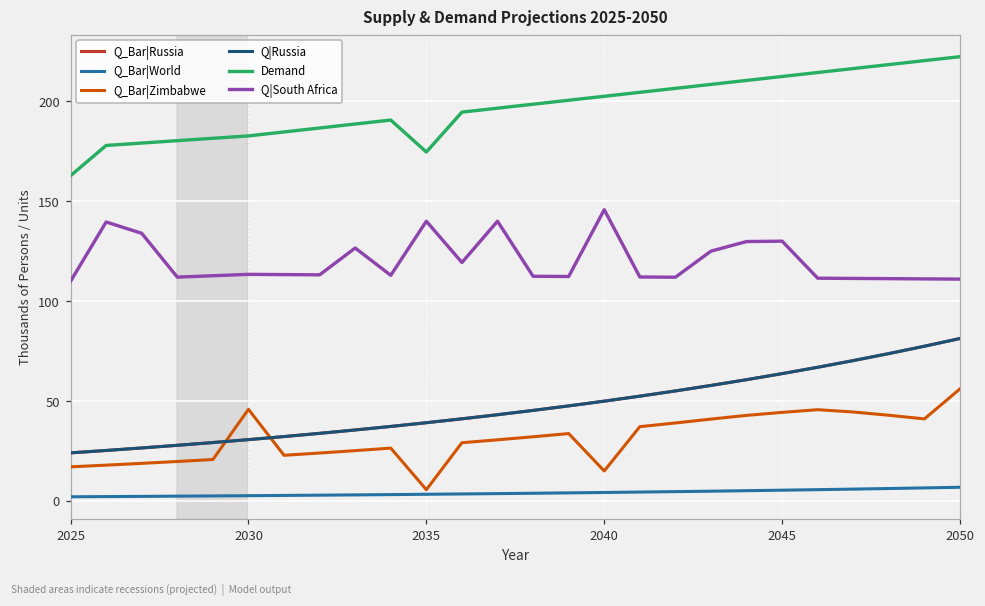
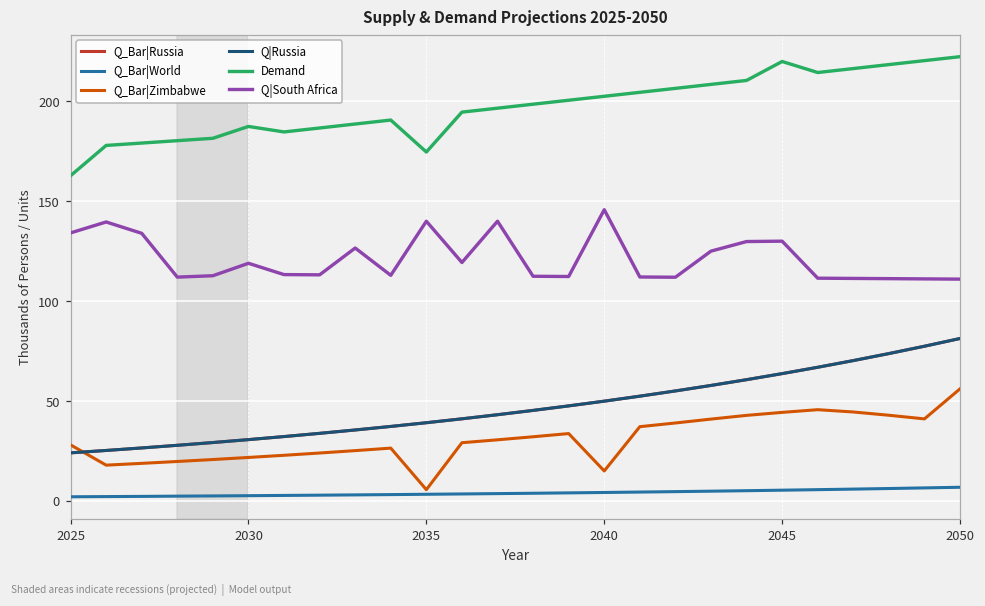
Q_Bar|Zimbabwe, 2025: 17 -> 28
Q|South Africa, 2025: 110 -> 134
Q_Bar|Zimbabwe, 2030: 46 -> 22
Demand, 2030: 183 -> 187
Q|South Africa, 2030: 113 -> 119
Demand, 2045: 212 -> 220
